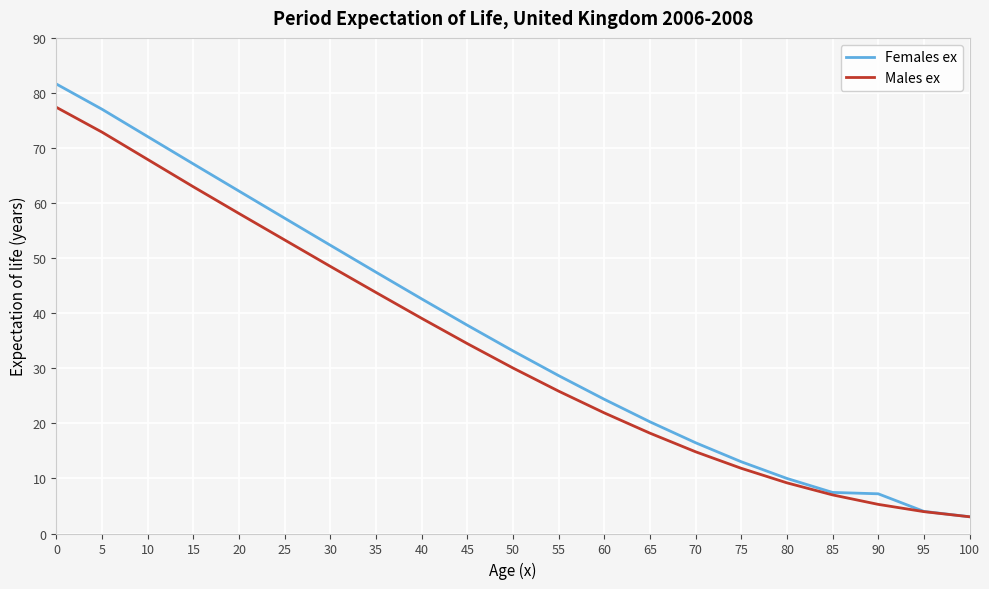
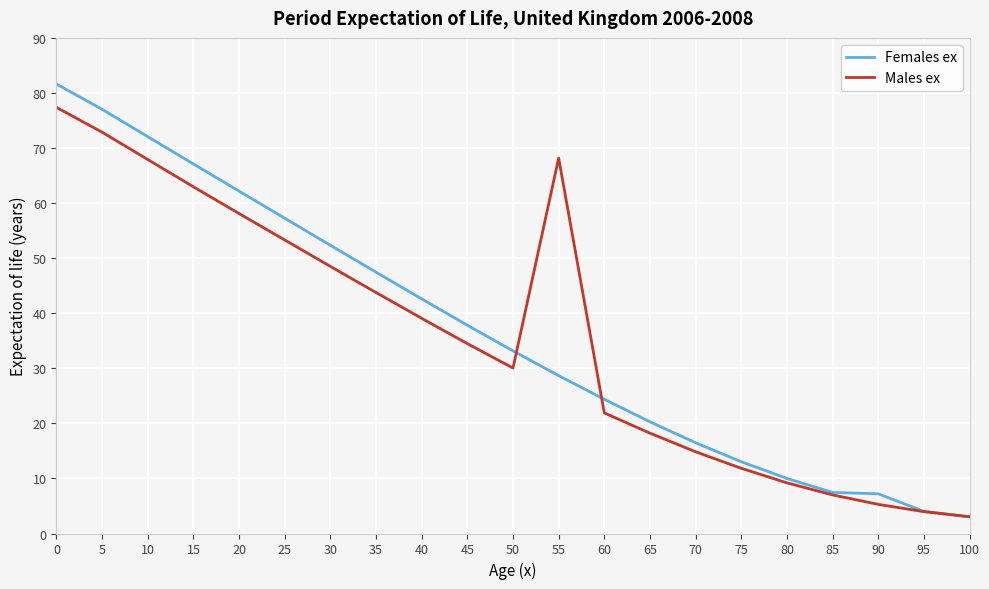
Males ex, 55: 26 -> 68
